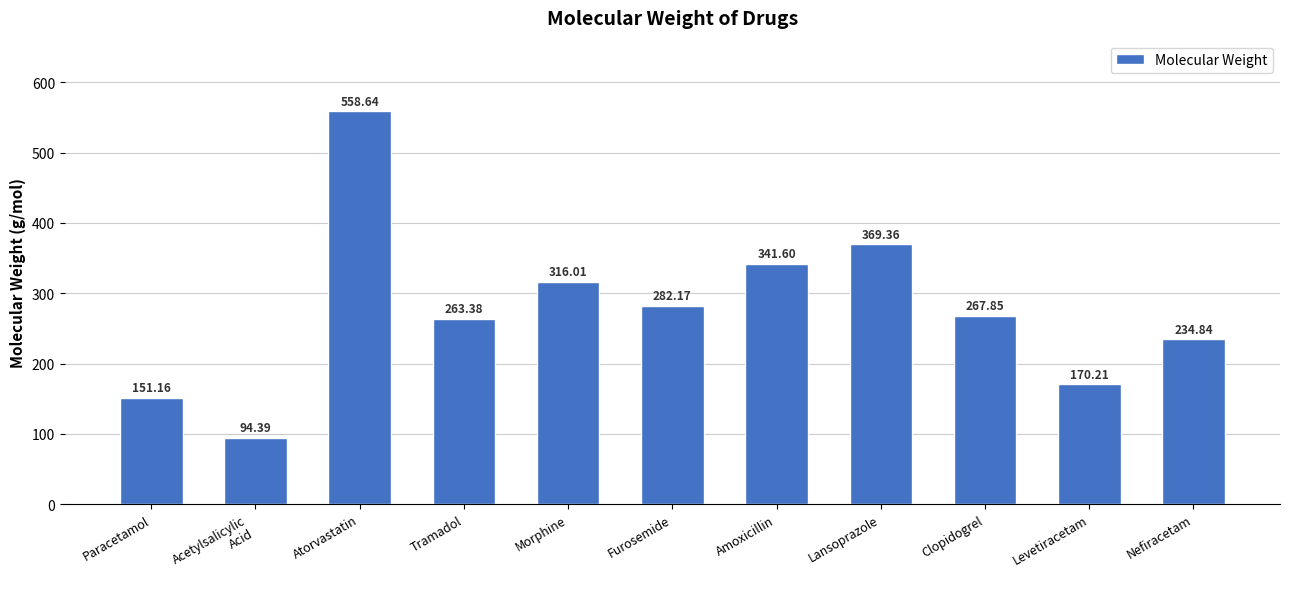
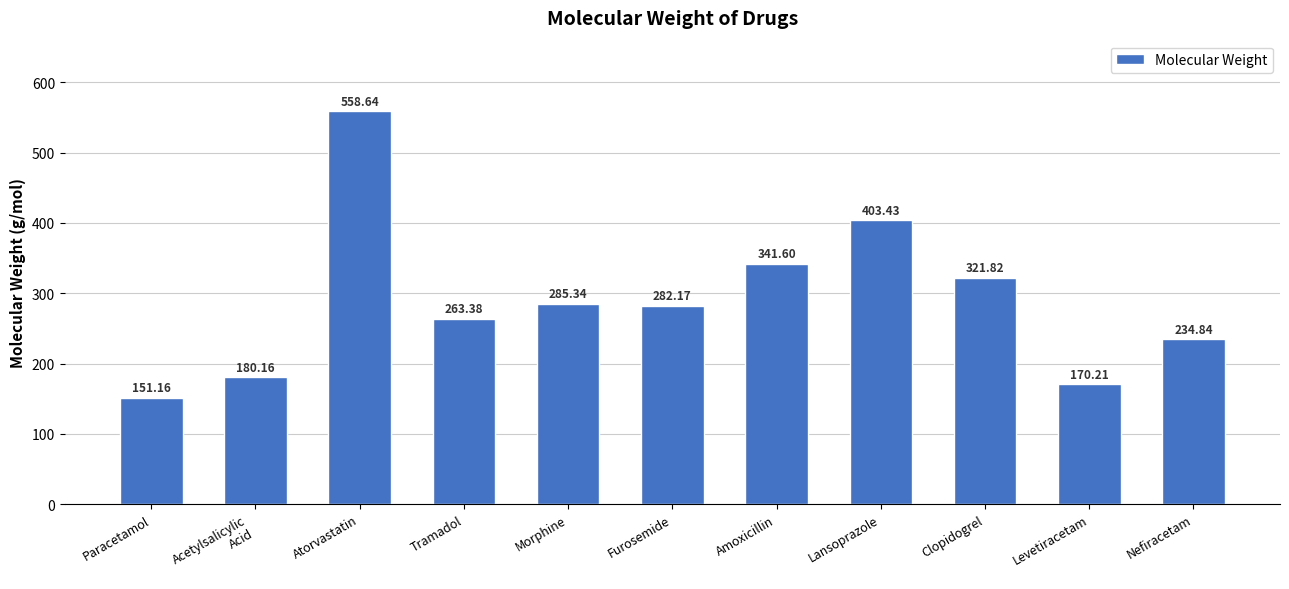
Acetylsalicylic Acid: 94.39 -> 180.16
Morphine: 316.01 -> 285.34
Lansoprazole: 369.36 -> 403.43
Clopidogrel: 267.85 -> 321.82
